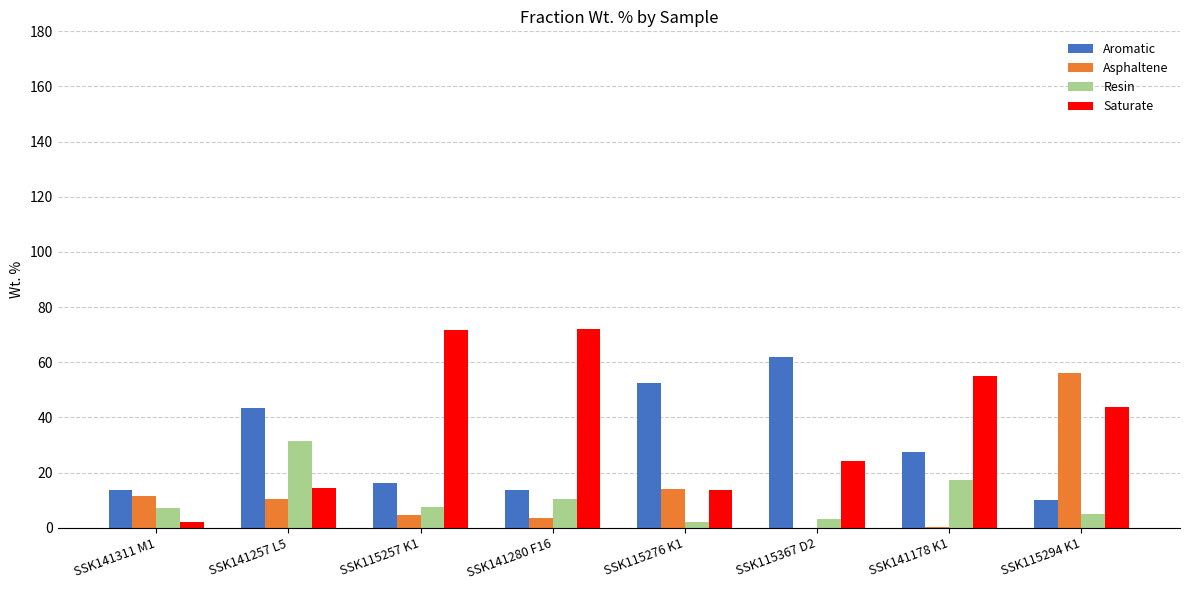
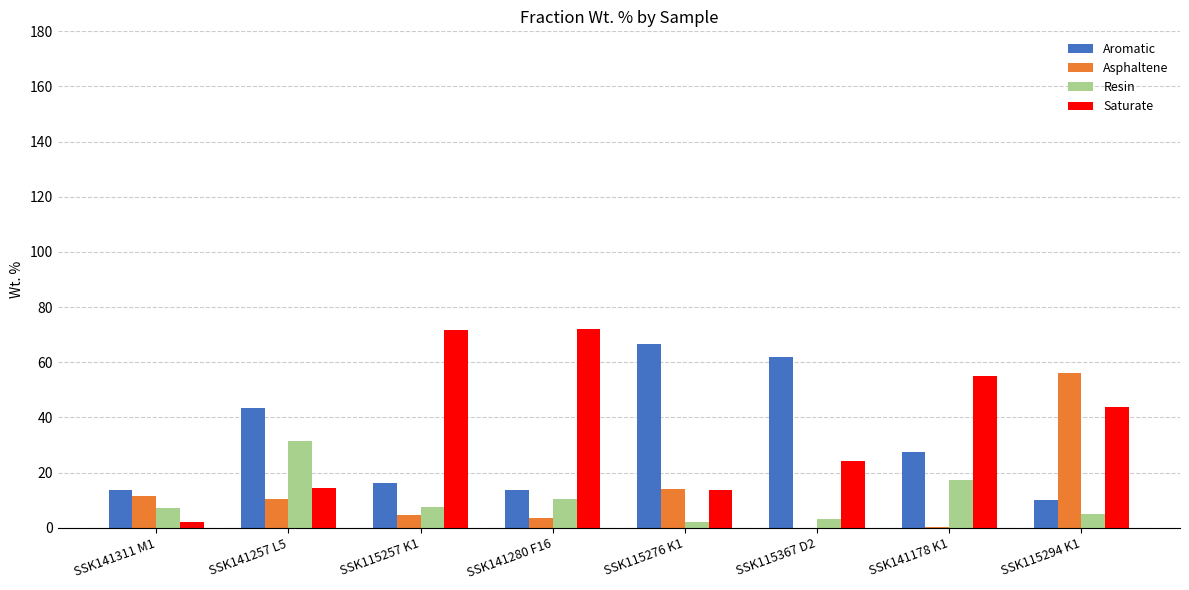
Aromatic, SSK115276 K1: 52 -> 67
